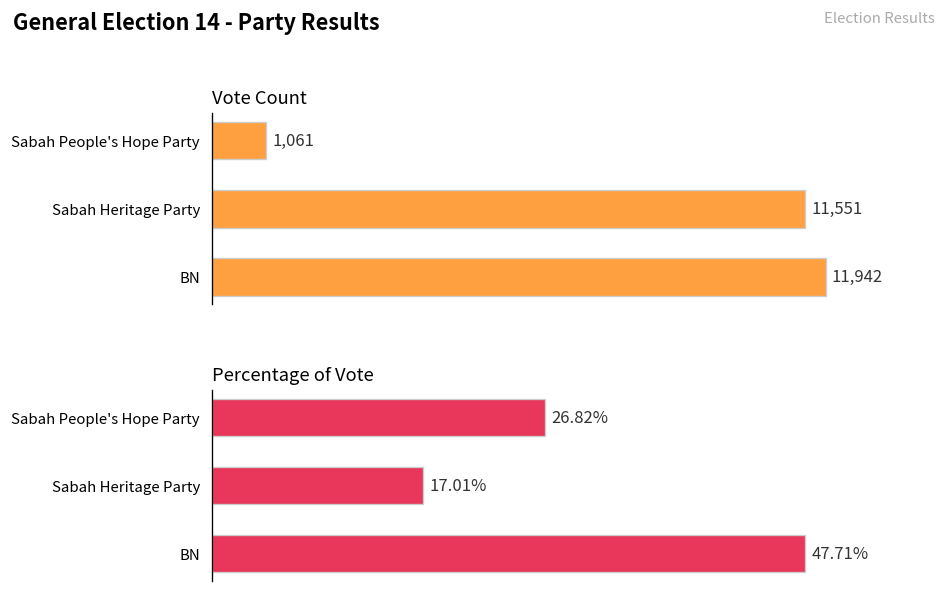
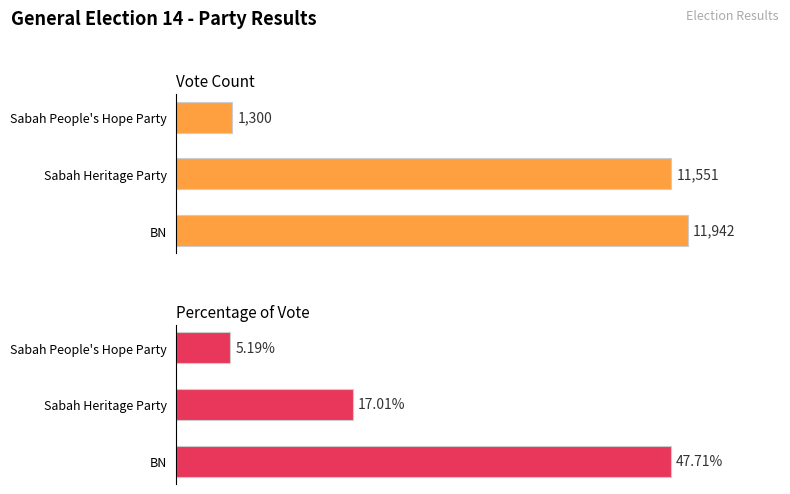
Vote Count, Sabah People's Hope Party: 1,061 -> 1,300
Percentage of Vote, Sabah People's Hope Party: 26.82% -> 5.19%
